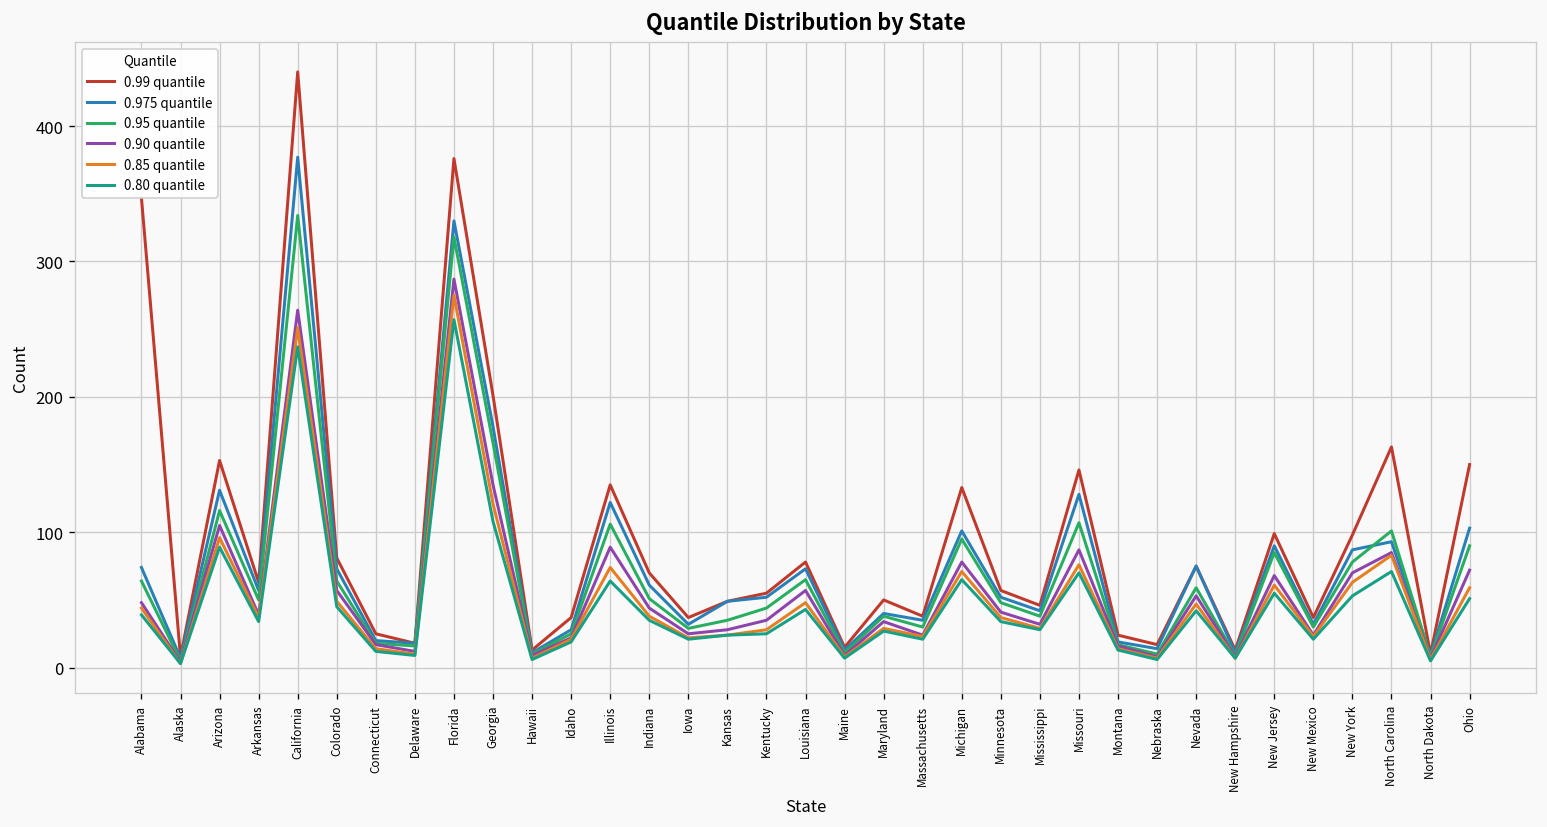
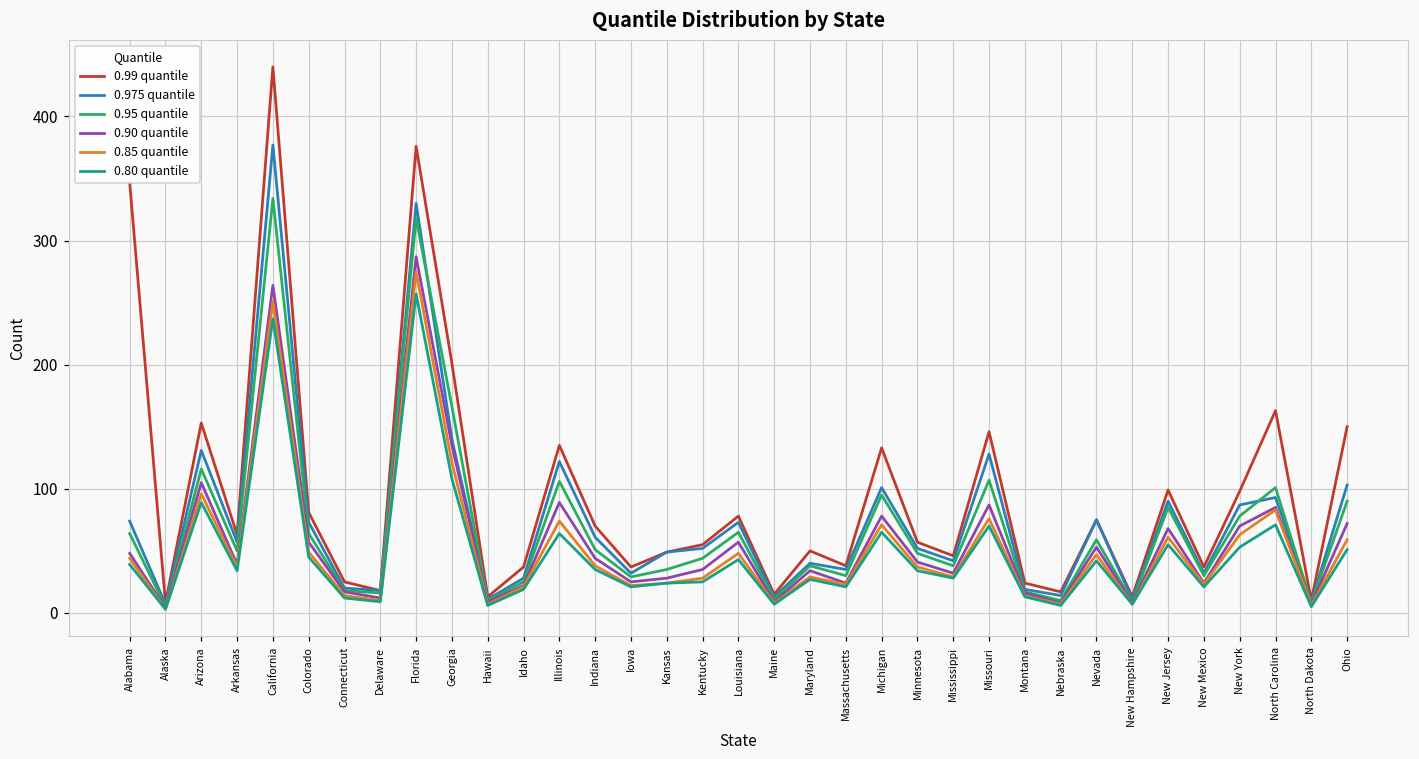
0.975 quantile, Georgia: 178 -> 140
